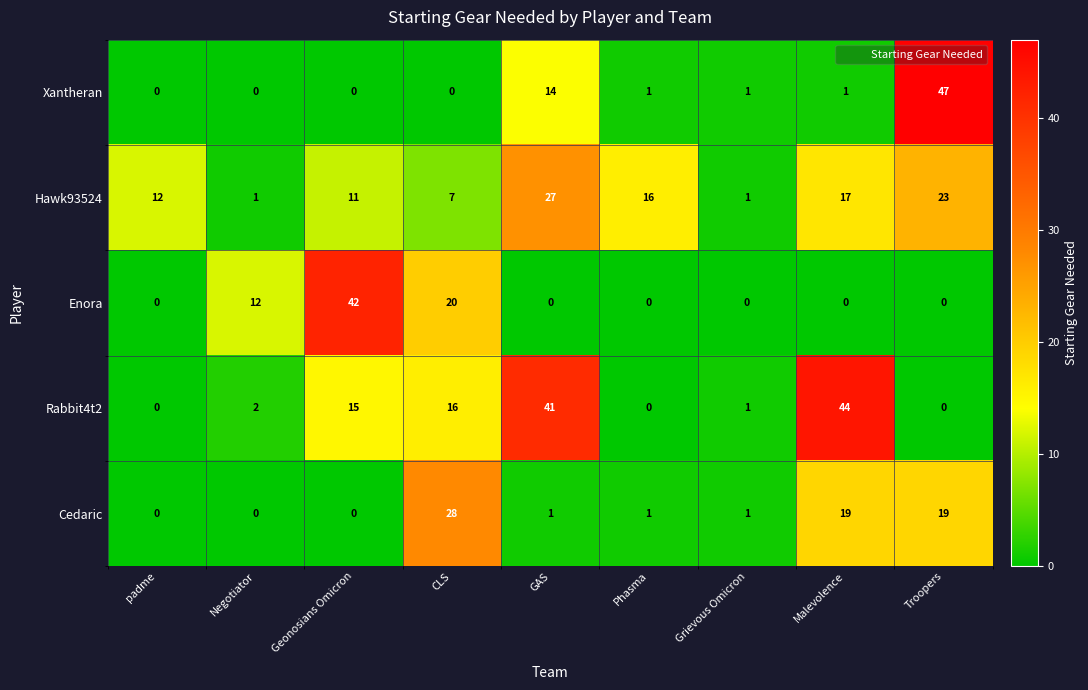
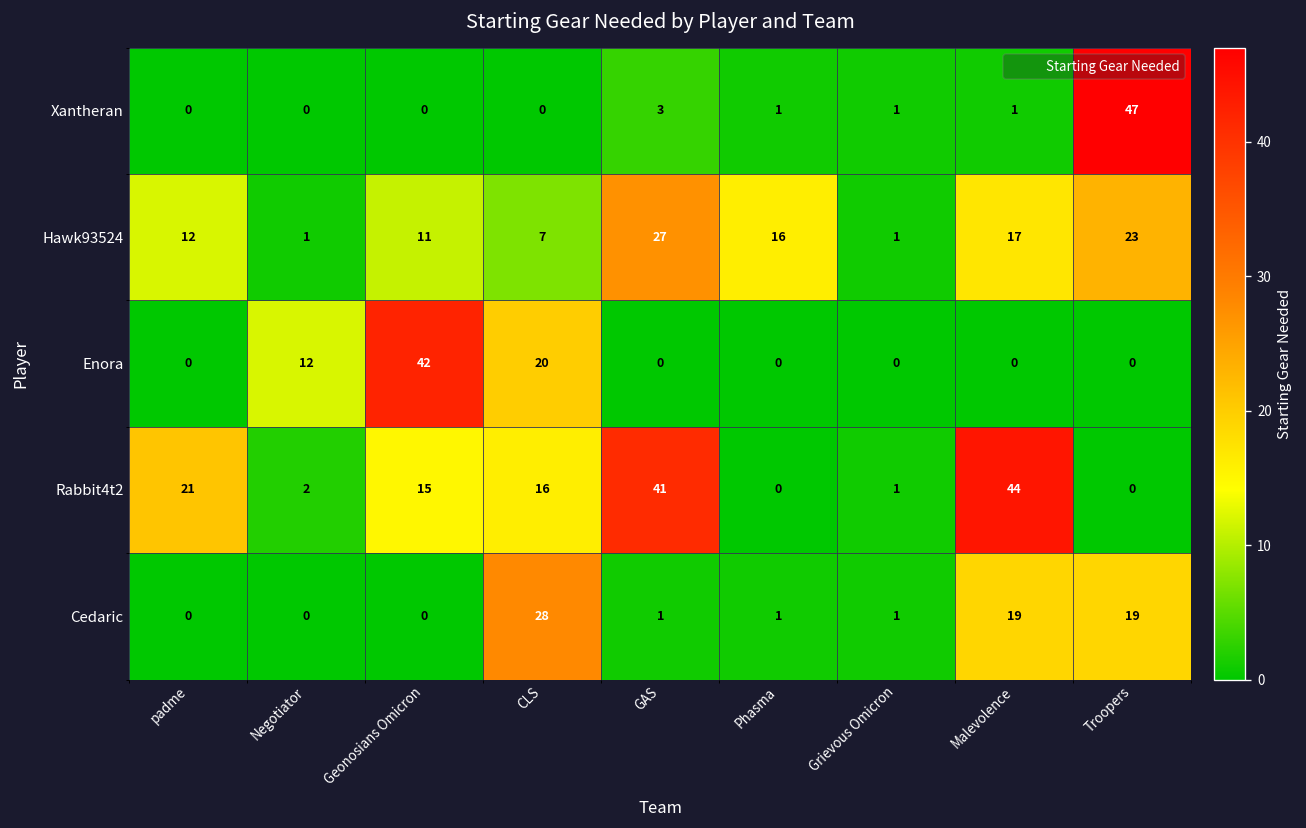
Xantheran, GAS: 14 -> 3
Rabbit4t2, padme: 0 -> 21
